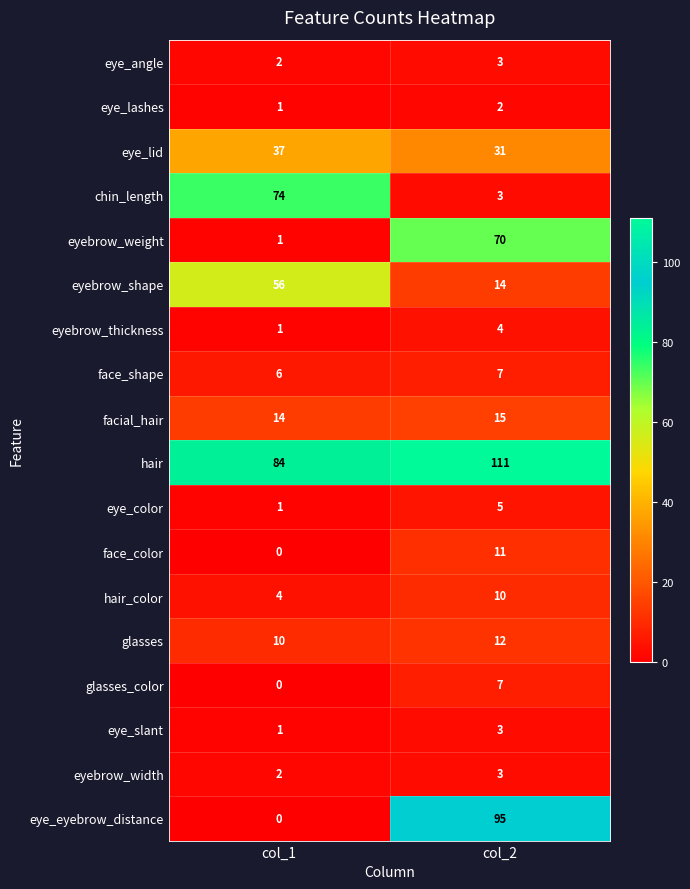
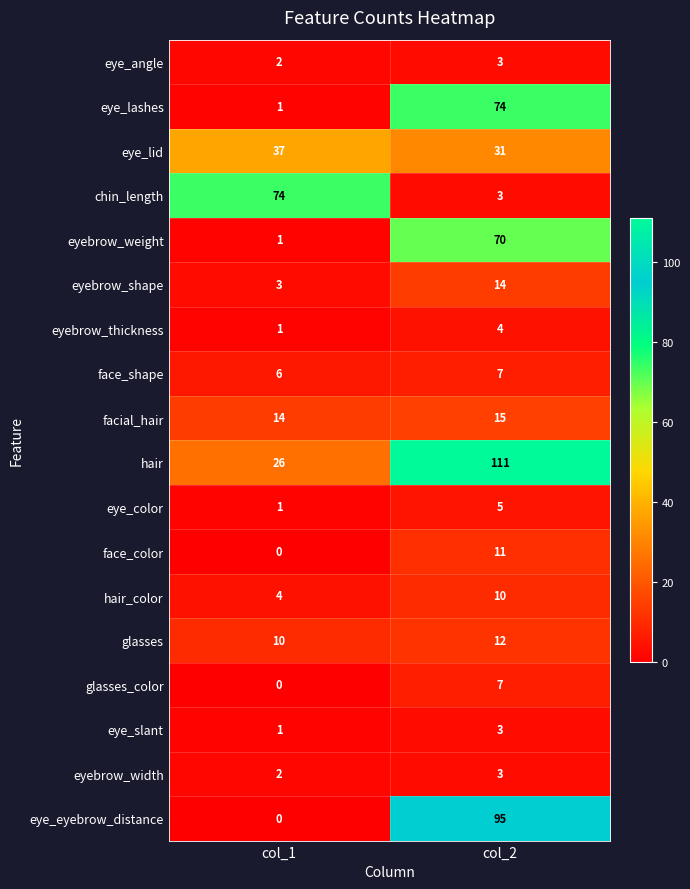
eye_lashes, col_2: 2 -> 74
eyebrow_shape, col_1: 56 -> 3
hair, col_1: 84 -> 26
